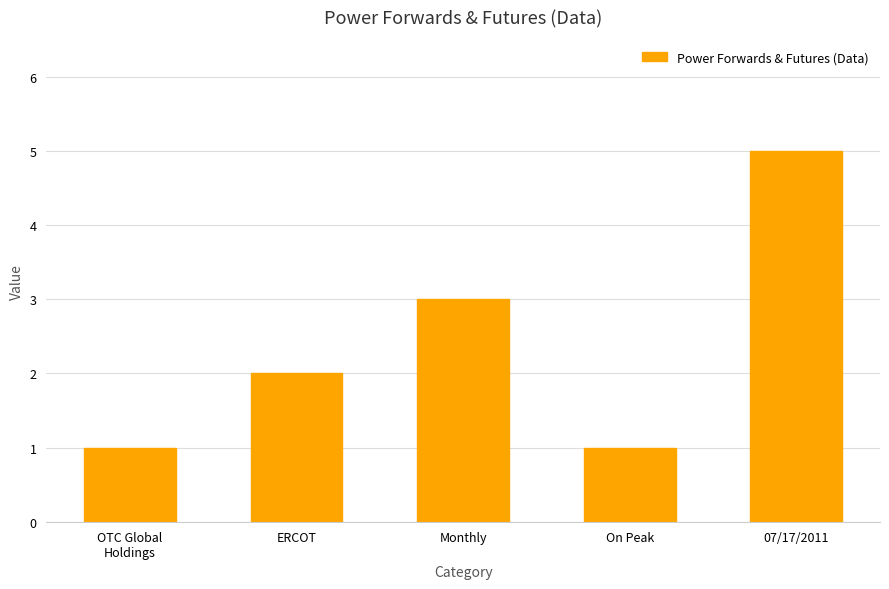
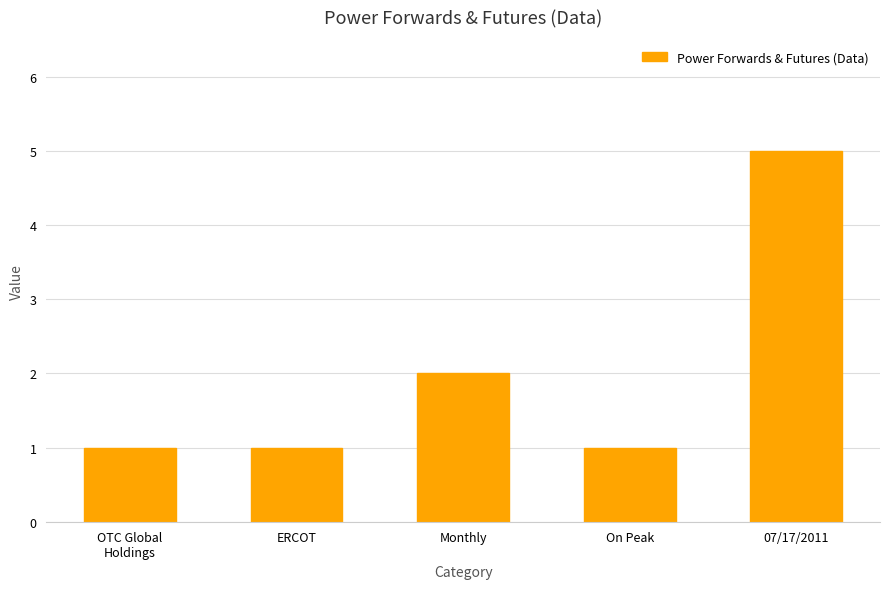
ERCOT: 2 -> 1
Monthly: 3 -> 2
